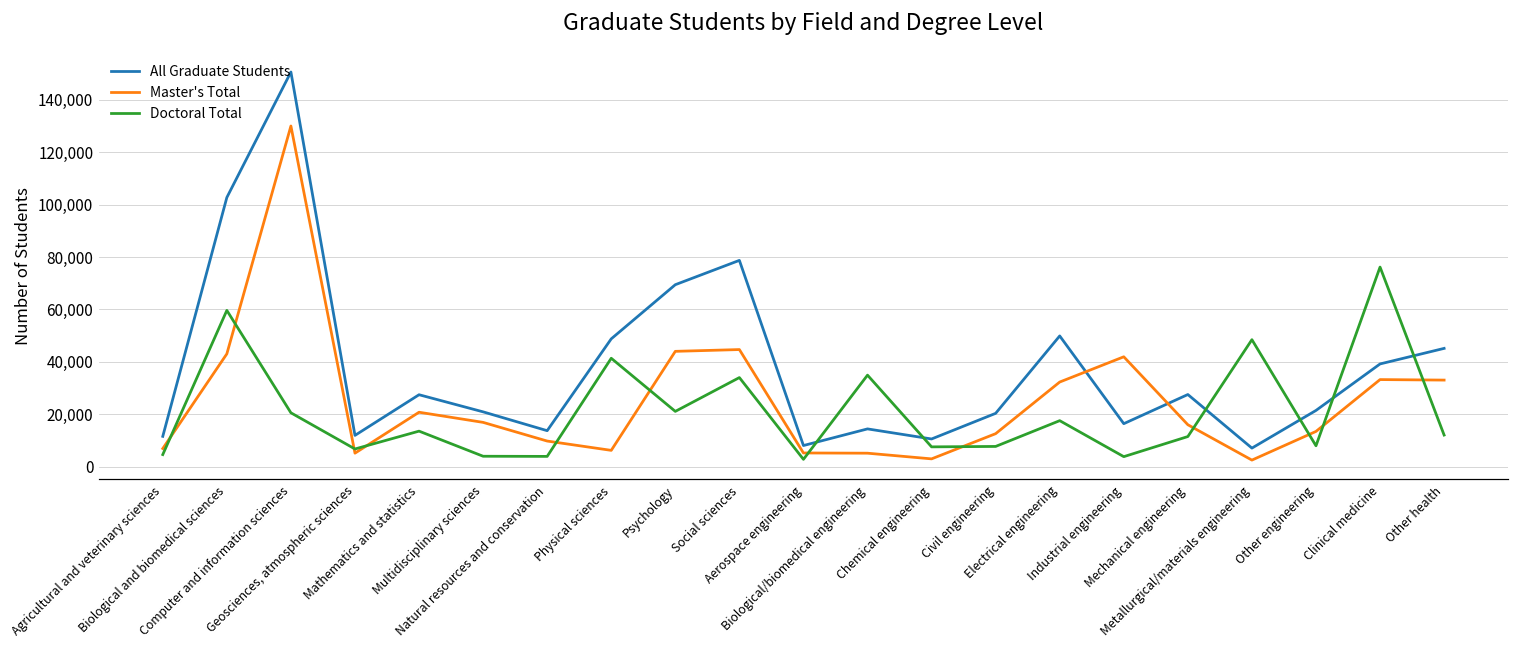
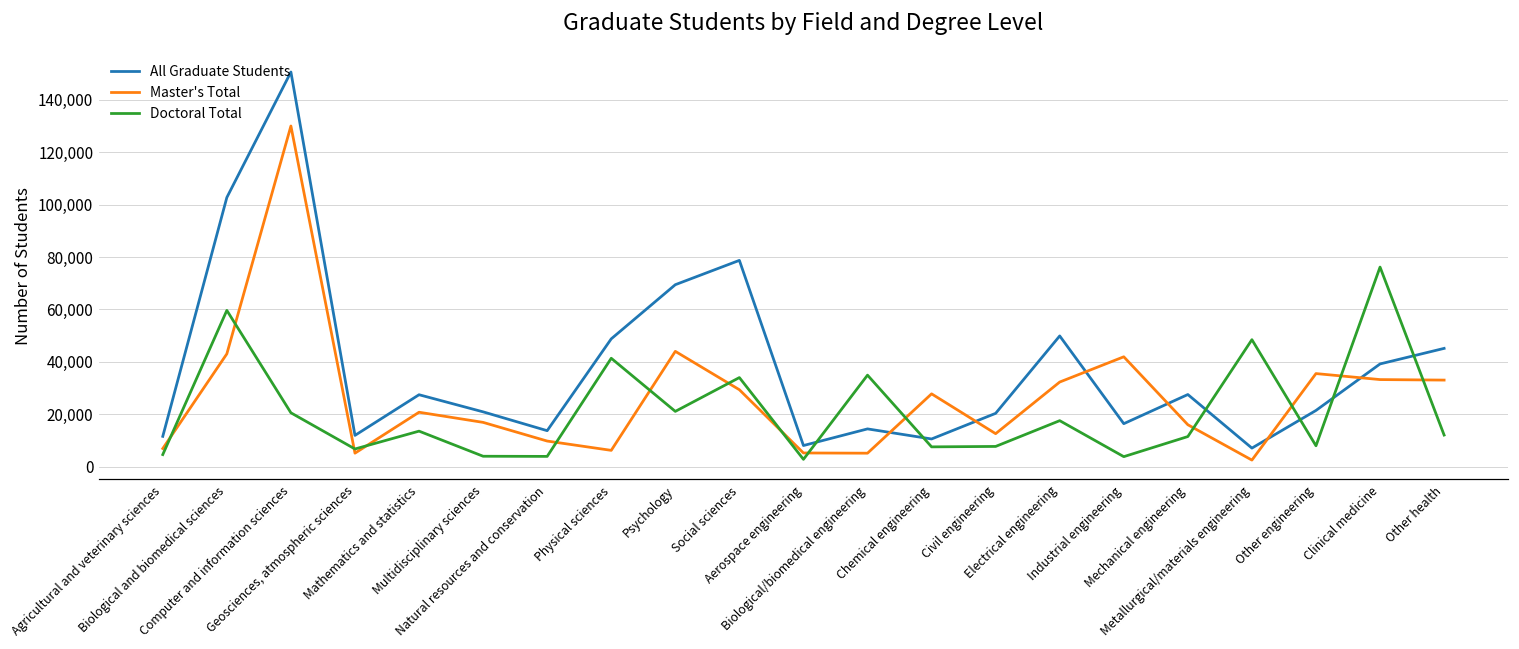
Master's Total, Social sciences: 45,000 -> 29,000
Master's Total, Chemical engineering: 3,000 -> 28,000
Master's Total, Other engineering: 13,000 -> 36,000
